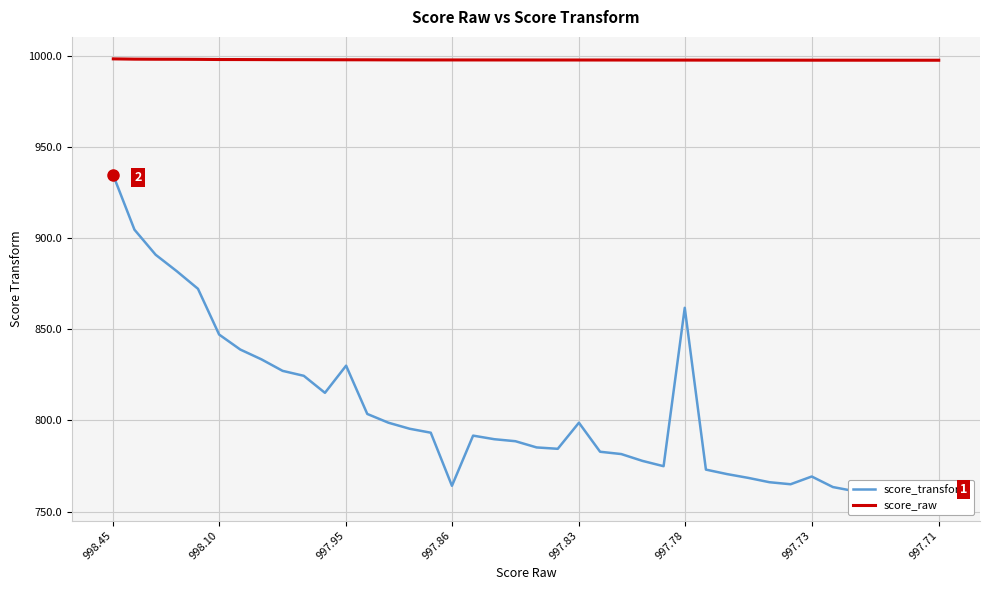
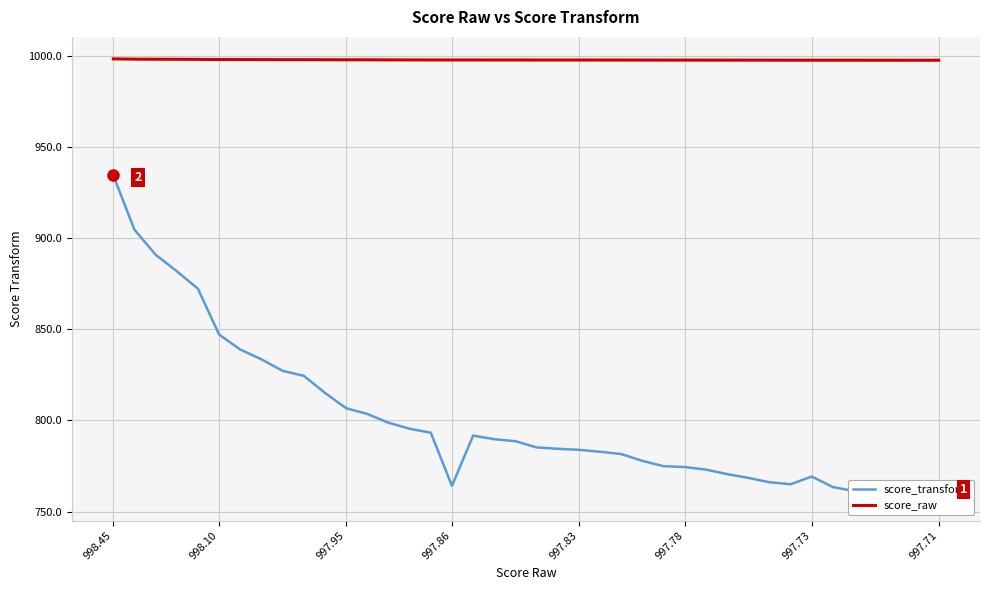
score_transform, 997.95: 830 -> 807
score_transform, 997.83: 799 -> 784
score_transform, 997.78: 862 -> 774
